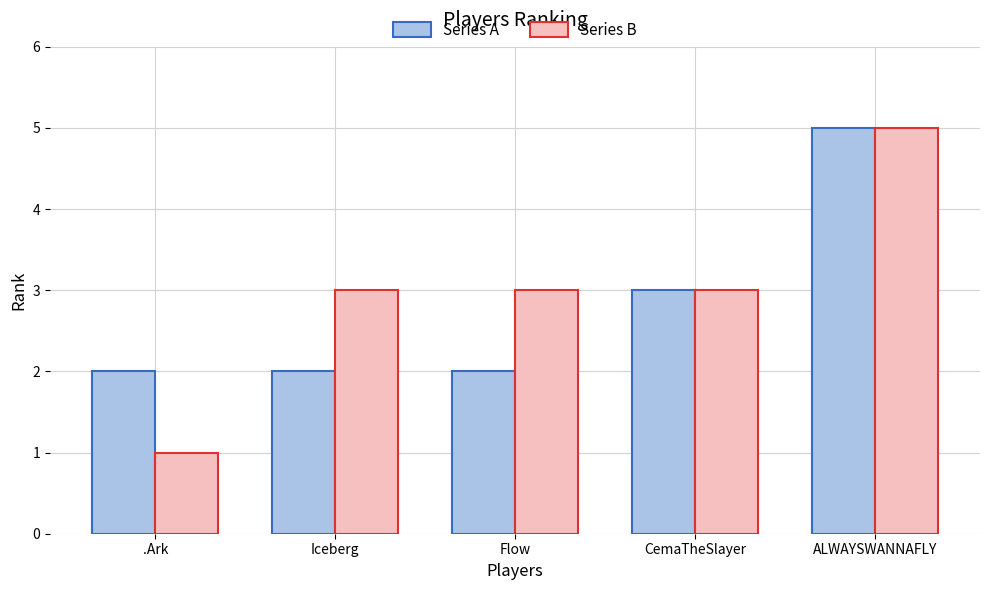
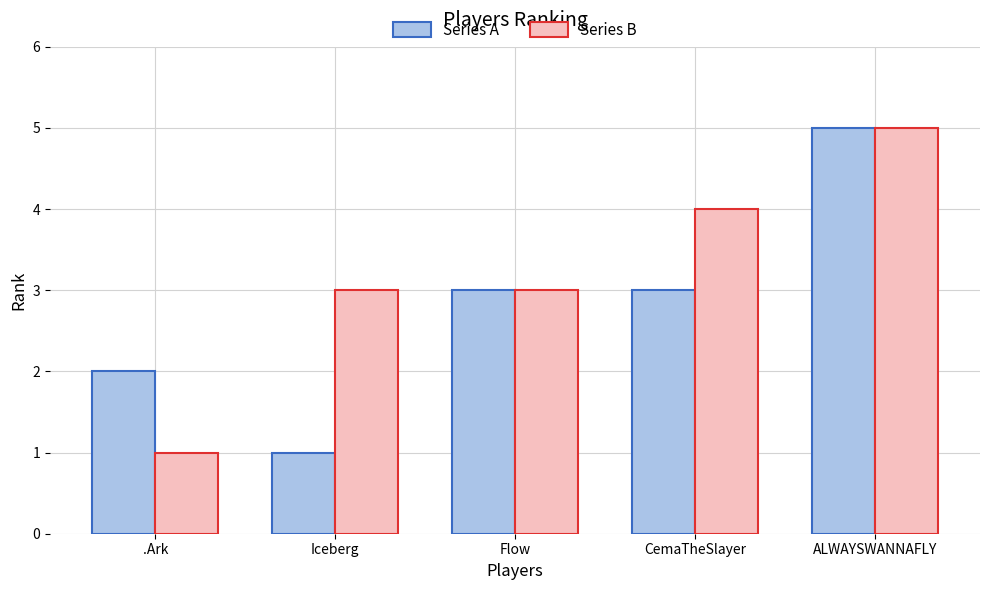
Series A, Iceberg: 2 -> 1
Series A, Flow: 2 -> 3
Series B, CemaTheSlayer: 3 -> 4
